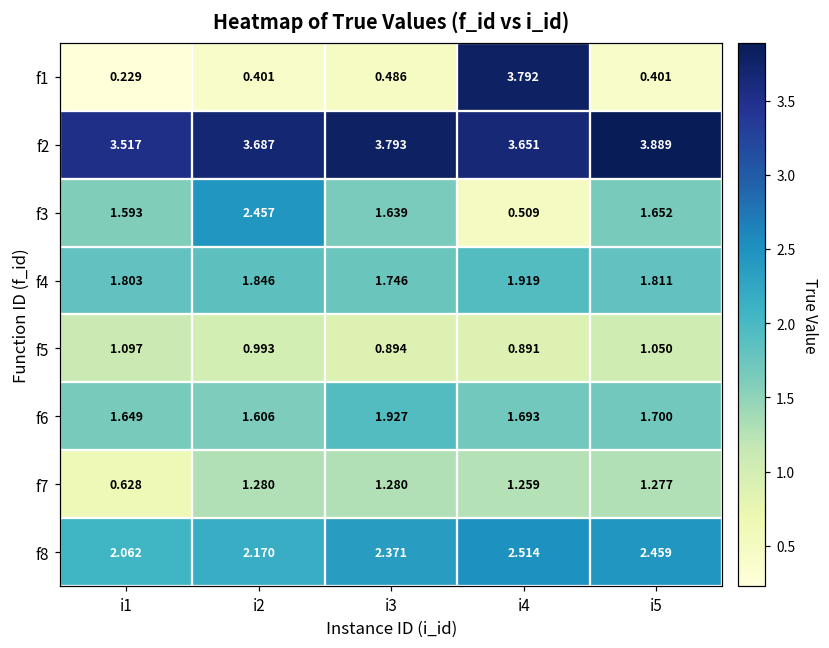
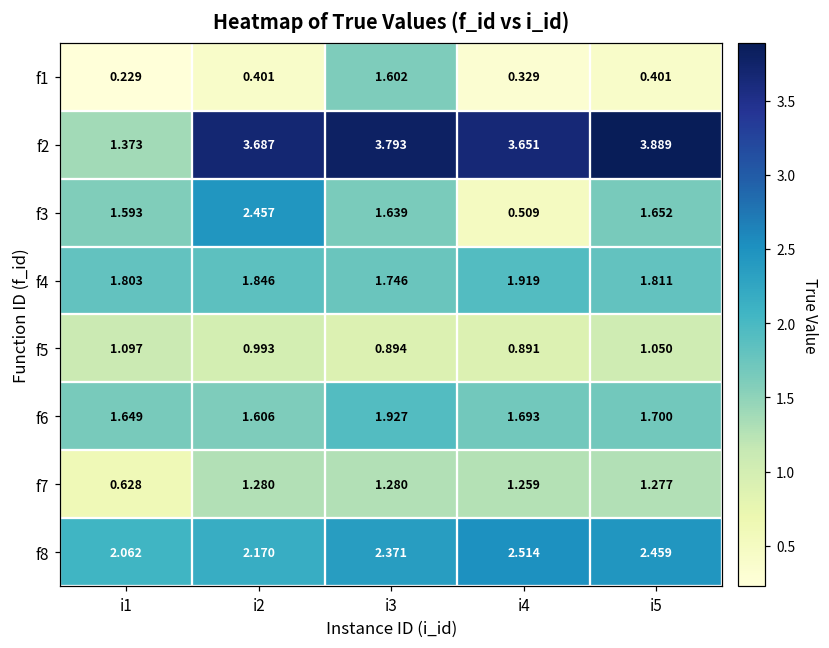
f1, i3: 0.486 -> 1.602
f1, i4: 3.792 -> 0.329
f2, i1: 3.517 -> 1.373
